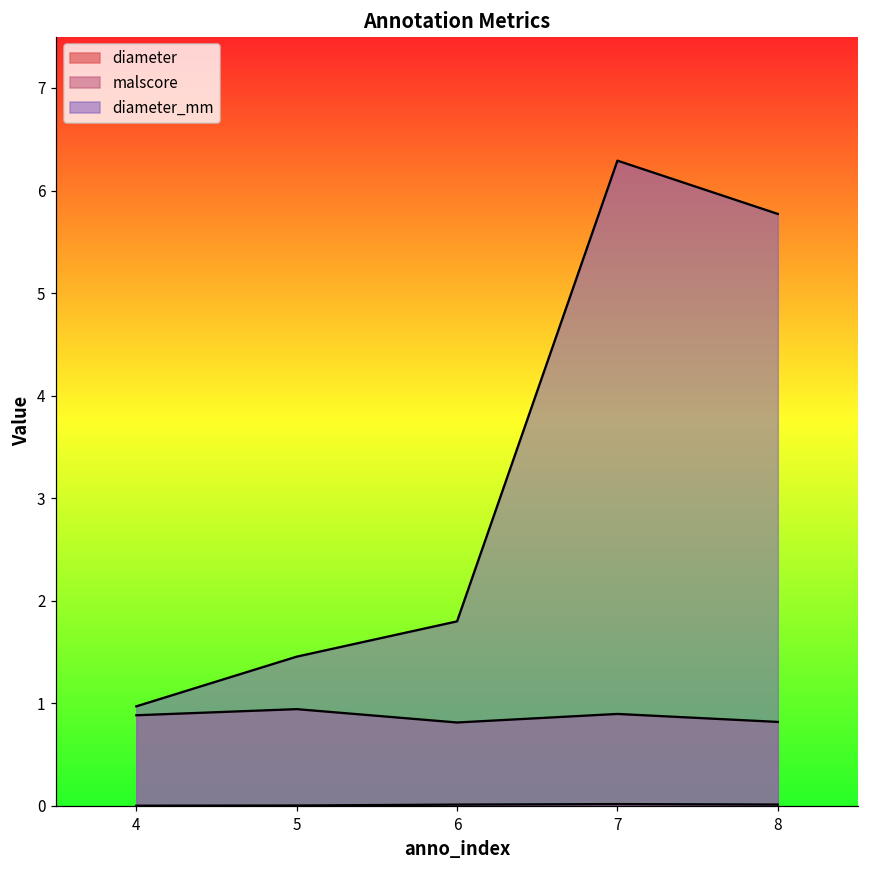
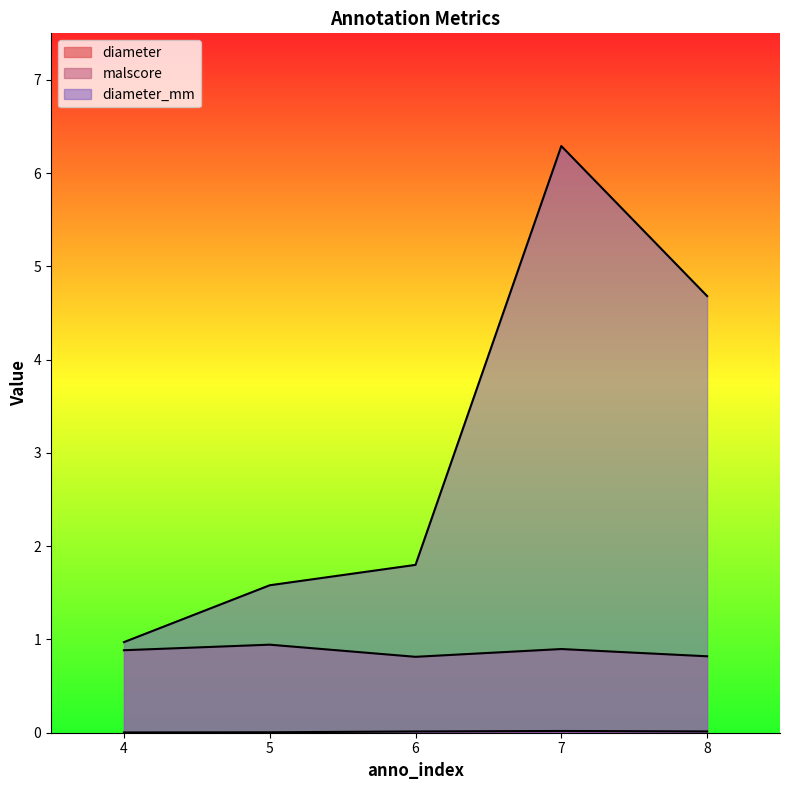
diameter_mm, 5: 1.5 -> 1.6
diameter_mm, 8: 5.8 -> 4.7
